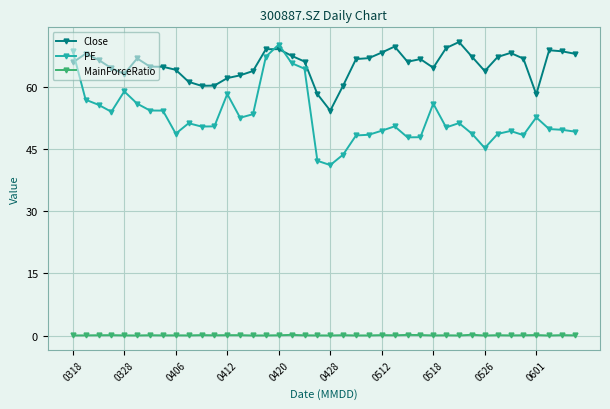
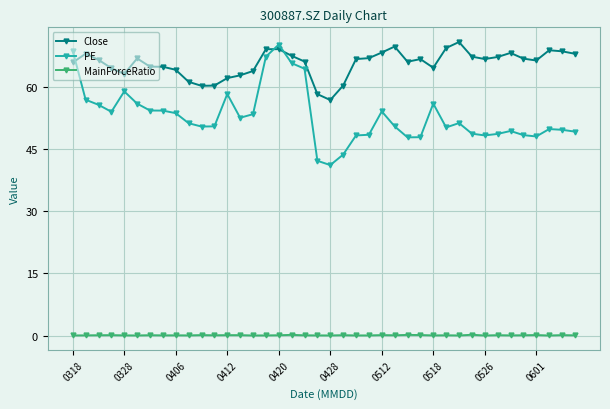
PE, 0406: 49 -> 54
Close, 0428: 54 -> 57
PE, 0512: 49 -> 54
Close, 0526: 64 -> 67
PE, 0526: 45 -> 48
Close, 0601: 58 -> 66
PE, 0601: 53 -> 48
